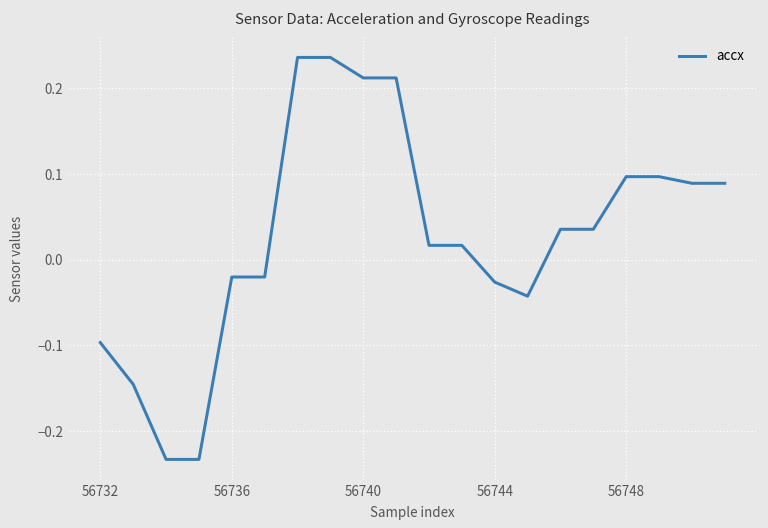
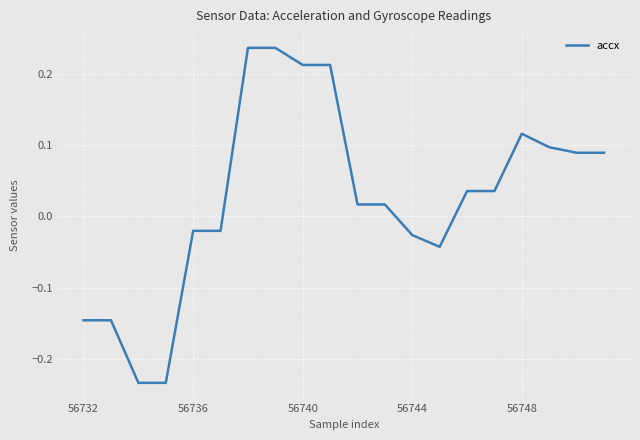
56732: -0.10 -> -0.15
56748: 0.10 -> 0.12
